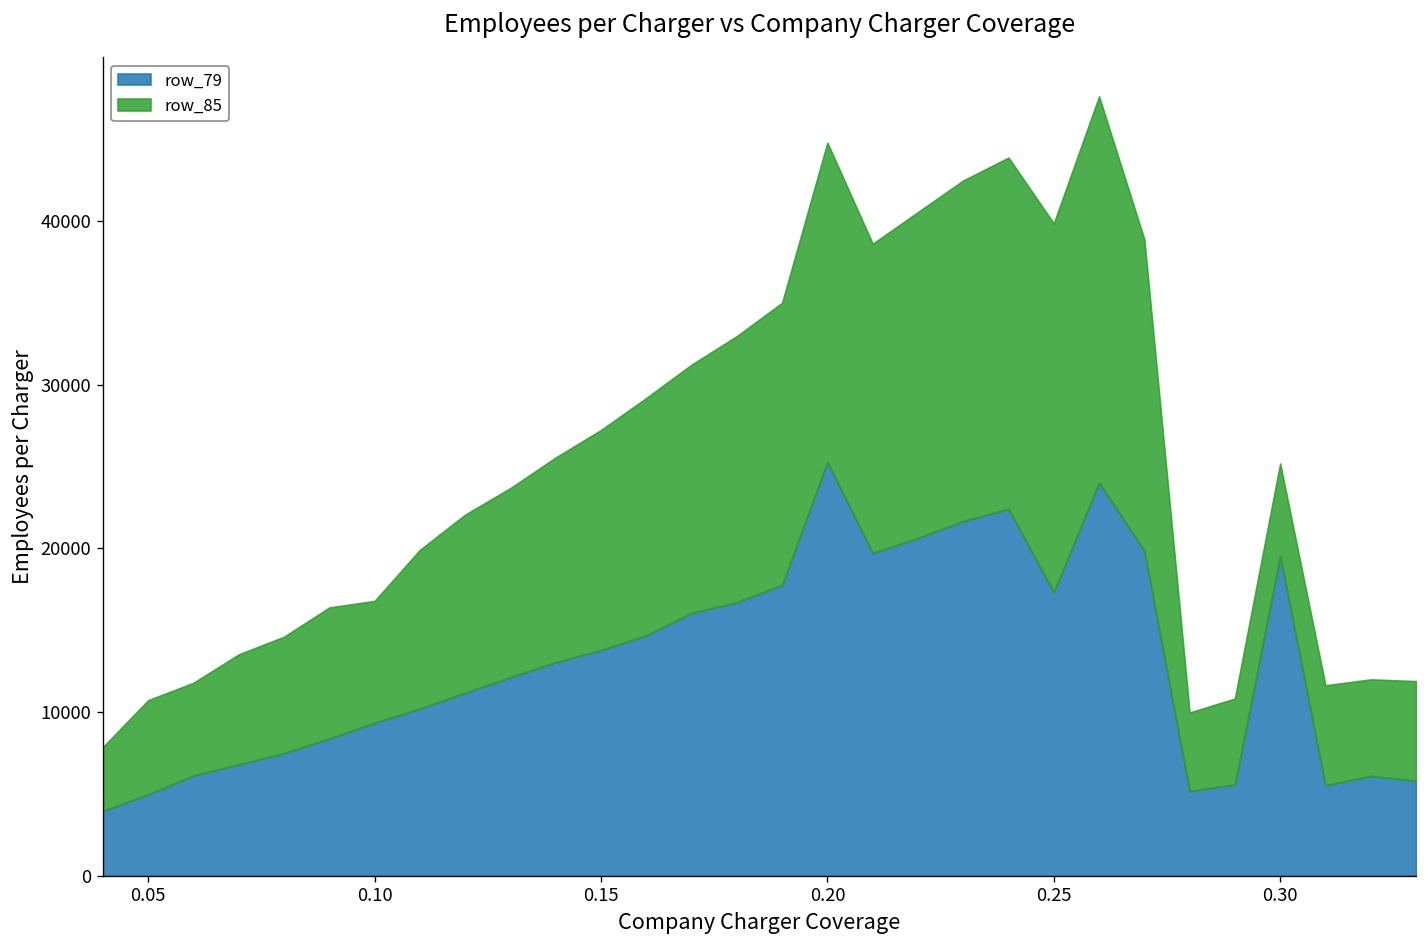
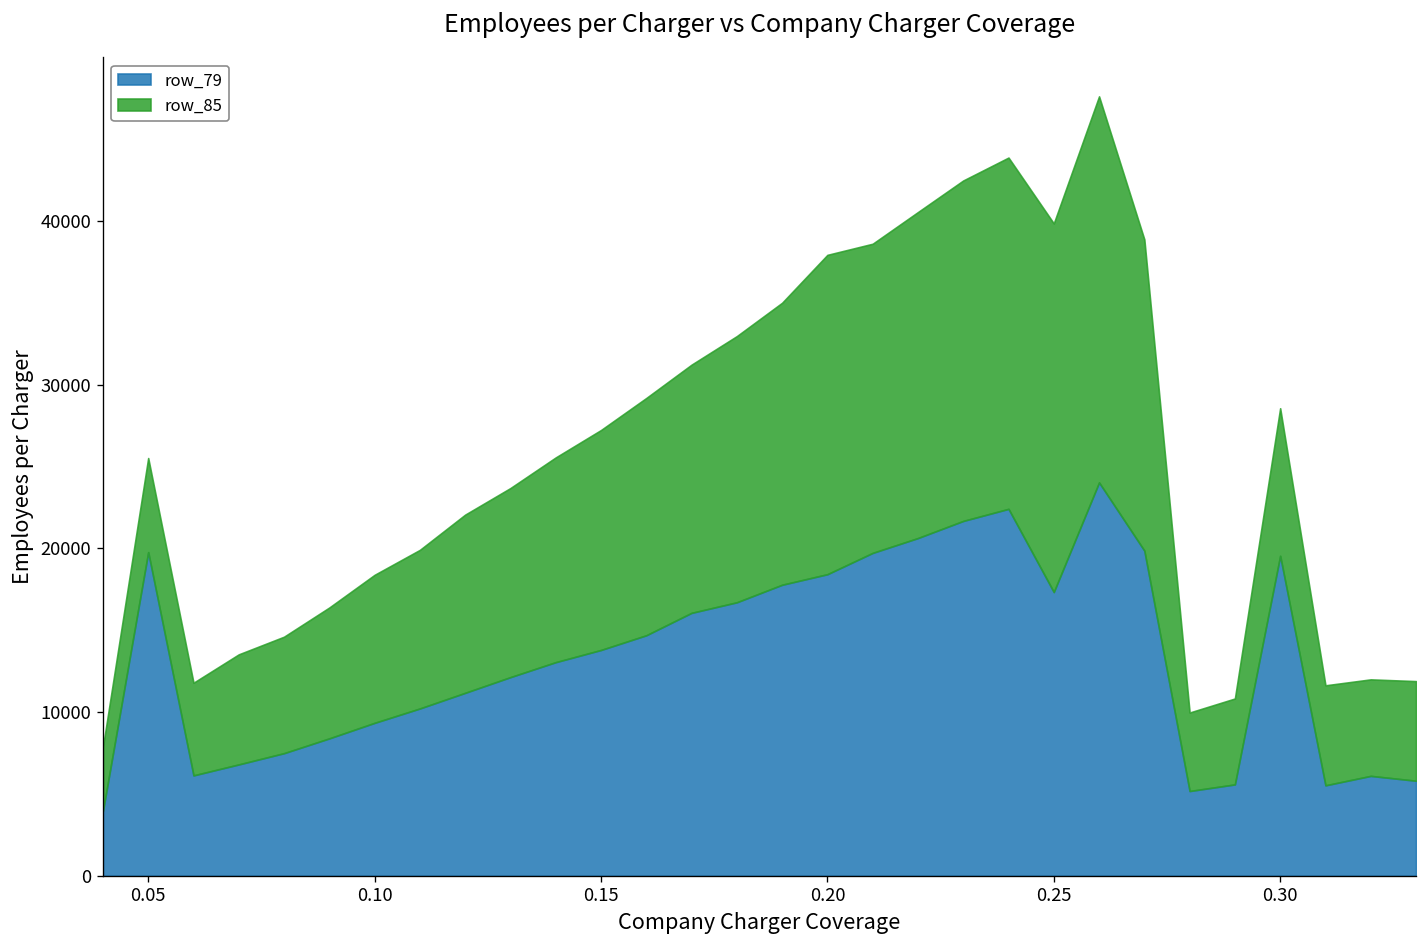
row_79, 0.05: 5000 -> 19800
row_85, 0.10: 7400 -> 9000
row_79, 0.20: 25300 -> 18400
row_85, 0.30: 5600 -> 9000
